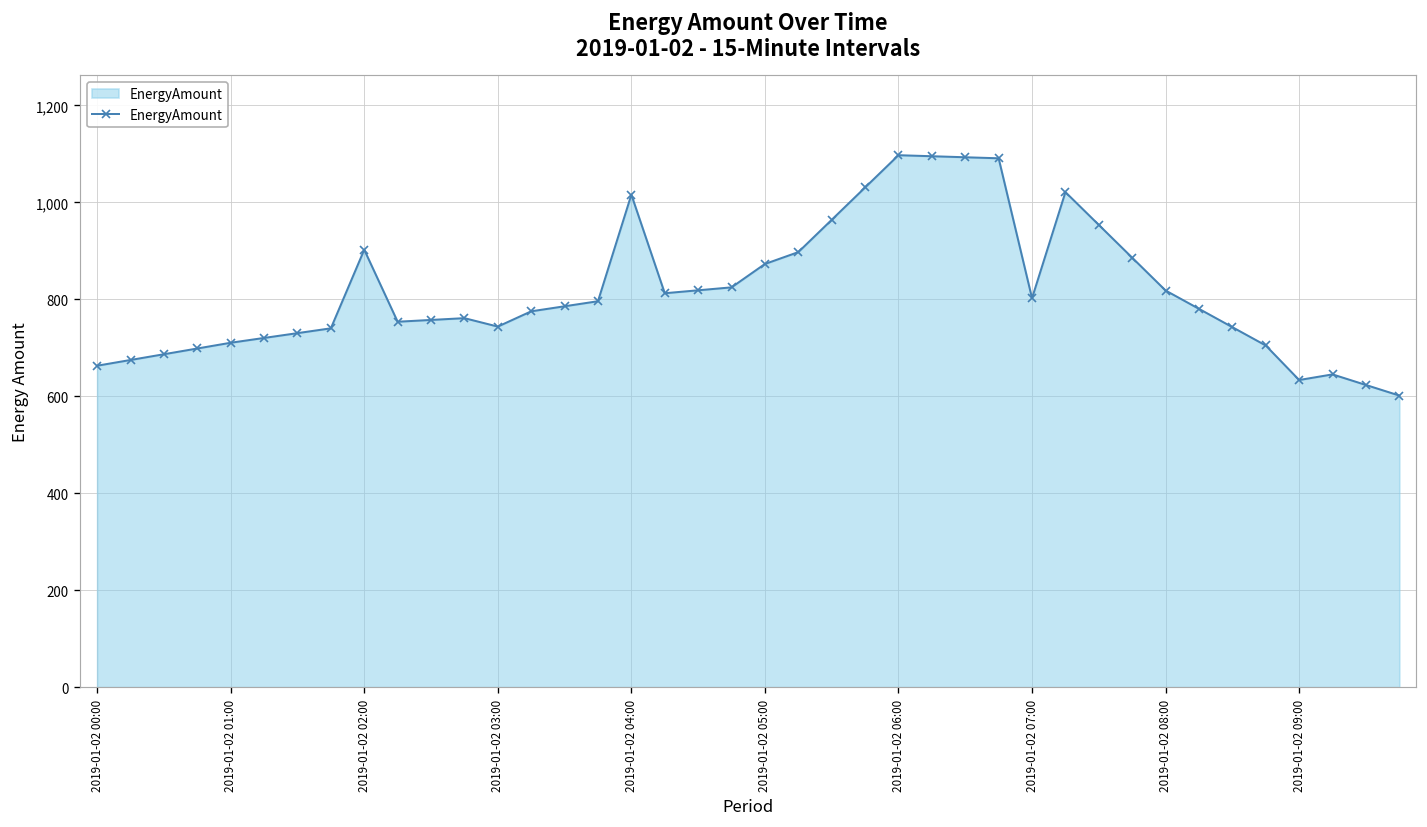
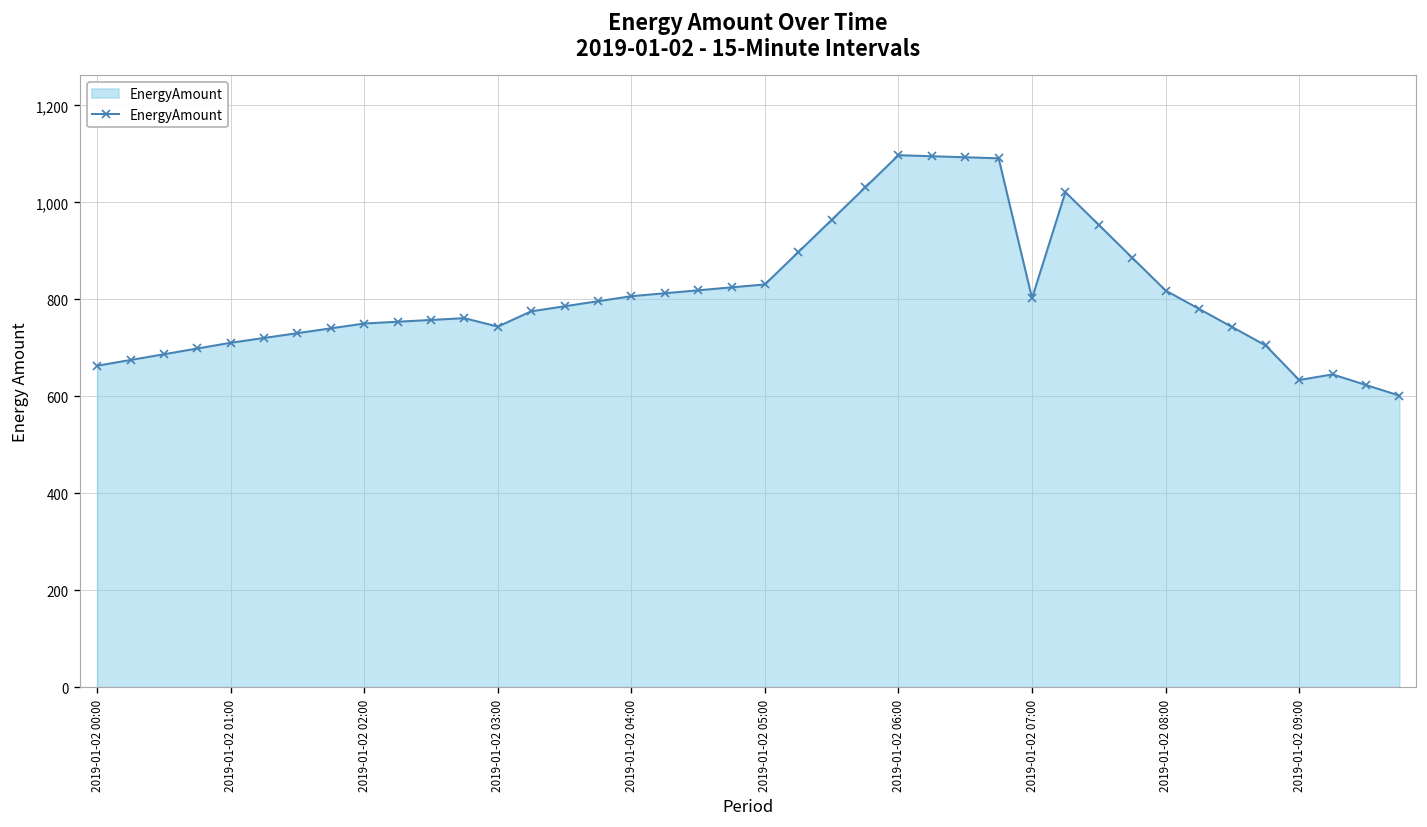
2019-01-02 02:00: 900 -> 750
2019-01-02 04:00: 1,020 -> 810
2019-01-02 05:00: 870 -> 830
